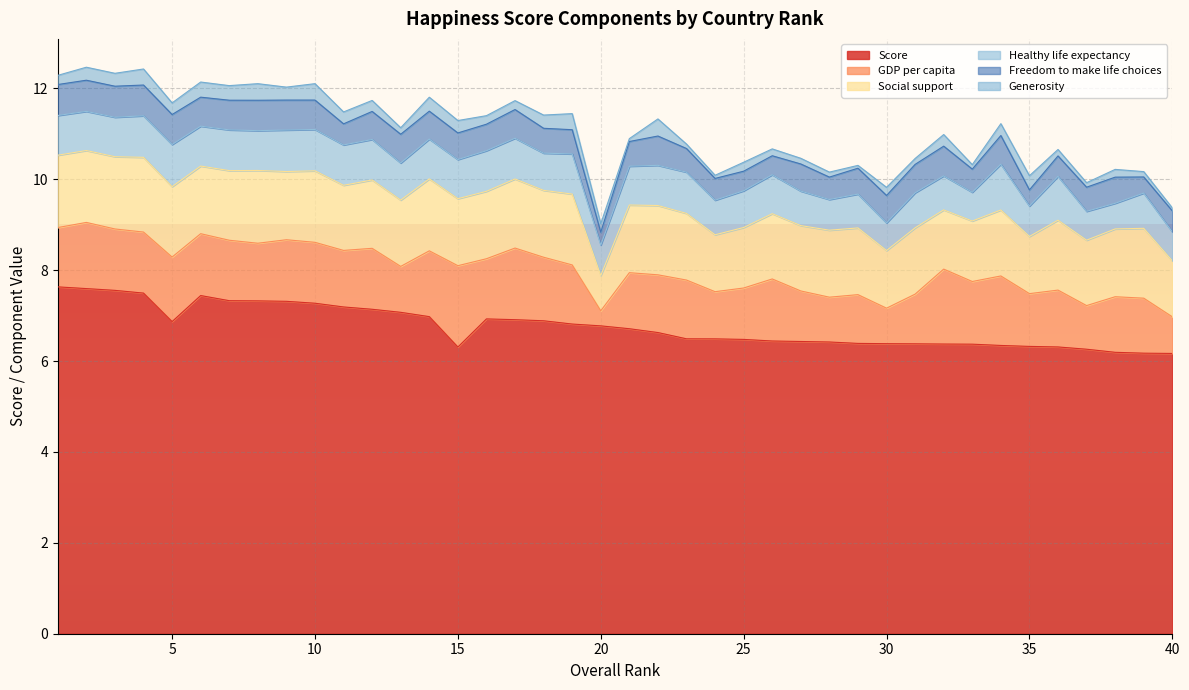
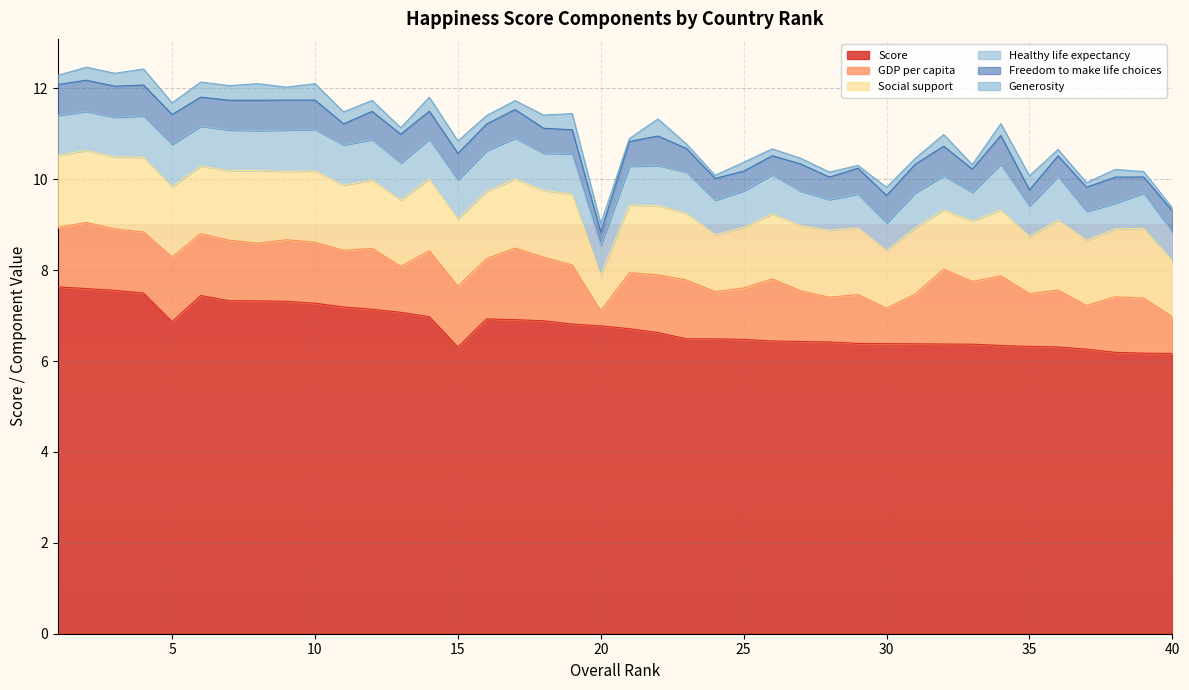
GDP per capita, 15: 1.8 -> 1.3
